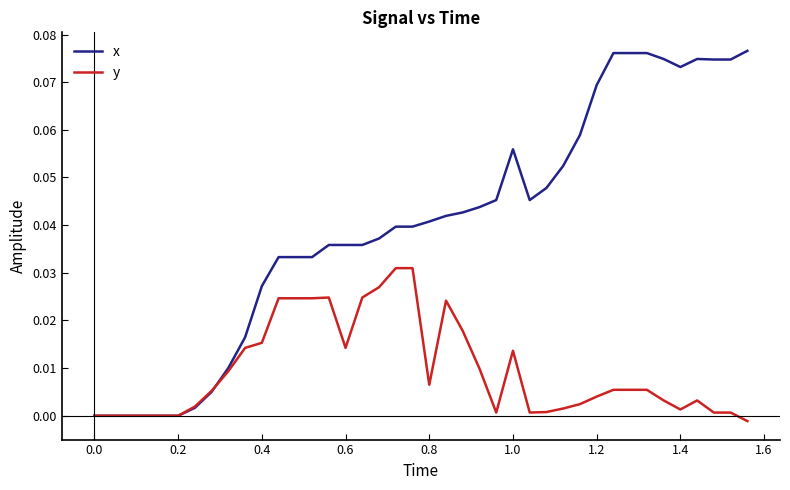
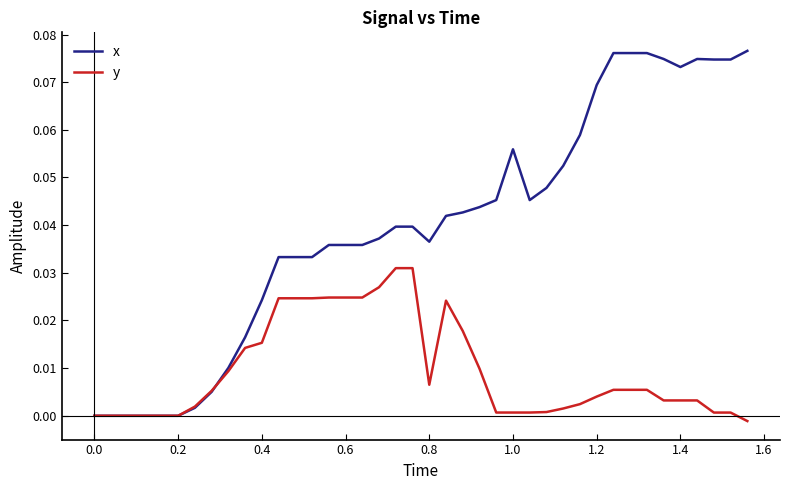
x, 0.4: 0.027 -> 0.024
y, 0.6: 0.014 -> 0.025
x, 0.8: 0.041 -> 0.037
y, 1.0: 0.014 -> 0.001
y, 1.4: 0.001 -> 0.003
